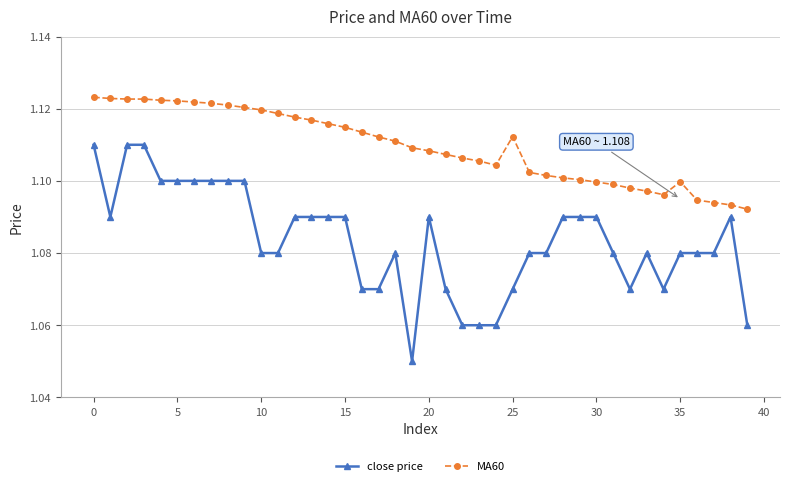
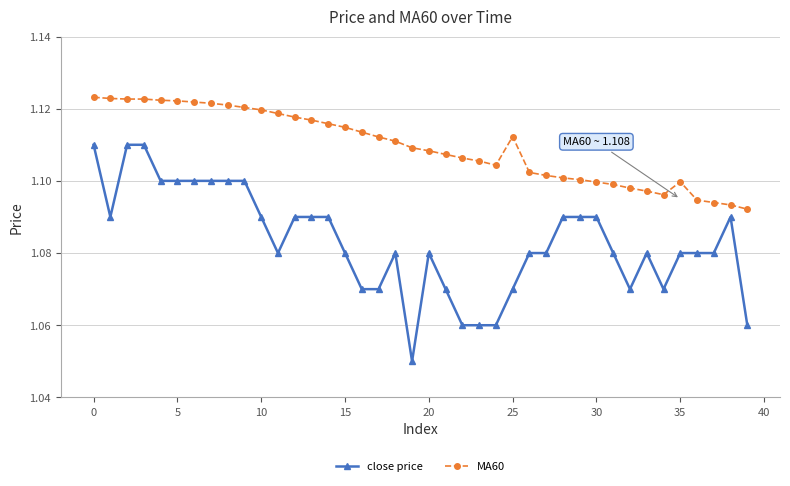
close price, 10: 1.08 -> 1.09
close price, 15: 1.09 -> 1.08
close price, 20: 1.09 -> 1.08
